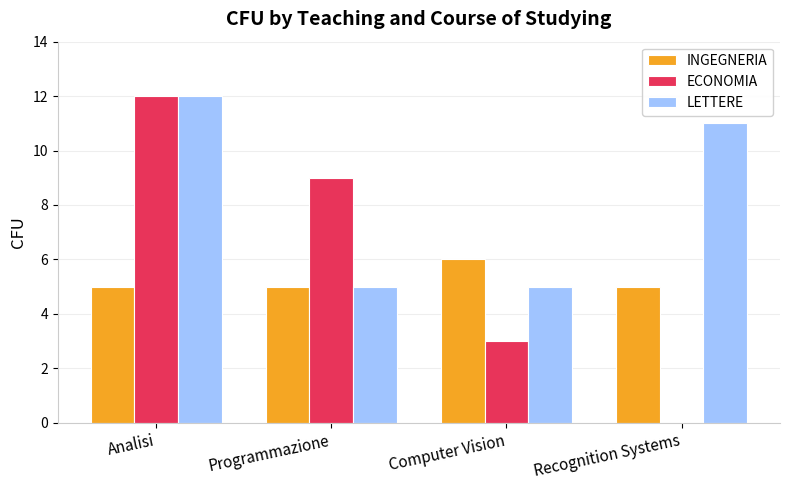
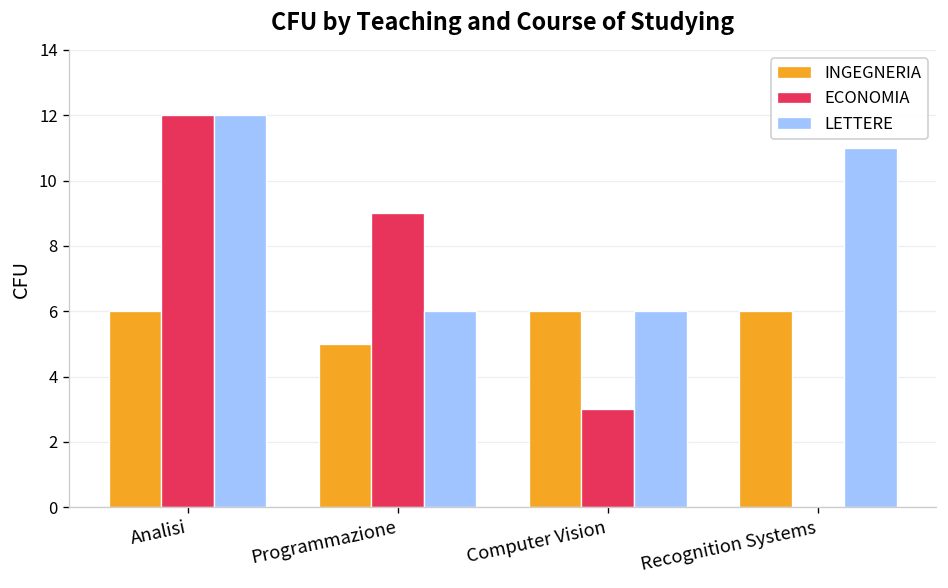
INGEGNERIA, Analisi: 5 -> 6
LETTERE, Programmazione: 5 -> 6
LETTERE, Computer Vision: 5 -> 6
INGEGNERIA, Recognition Systems: 5 -> 6
